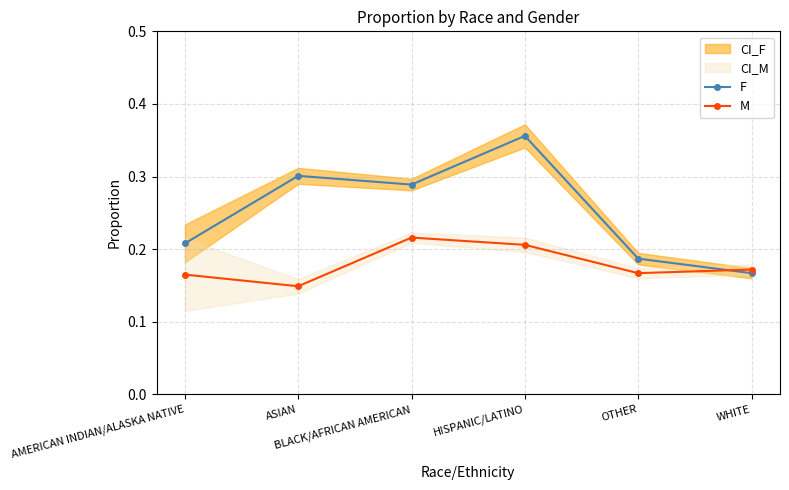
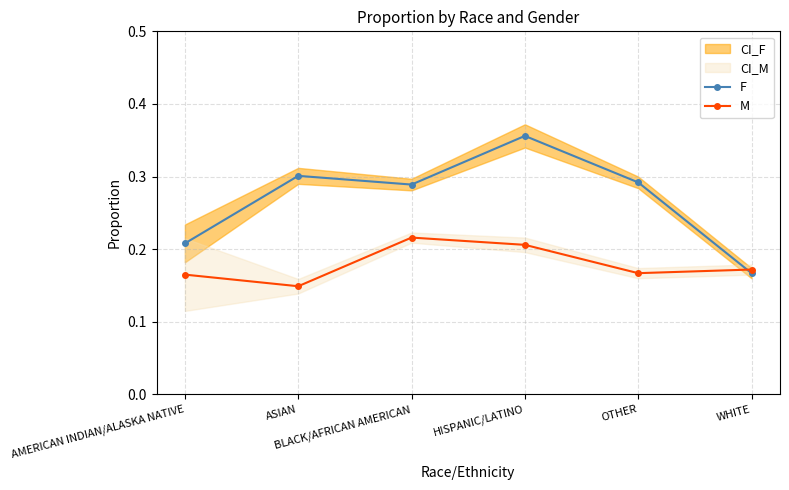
F, OTHER: 0.19 -> 0.29
